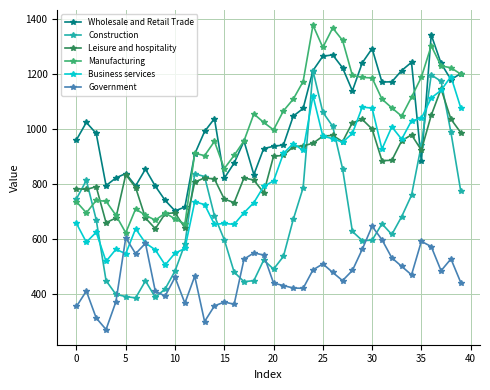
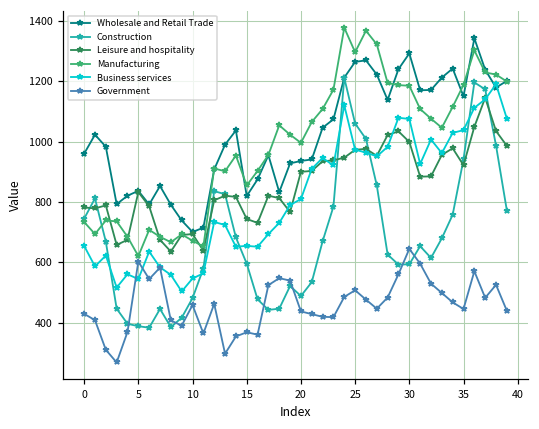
Government, 0: 350 -> 430
Wholesale and Retail Trade, 35: 880 -> 1150
Government, 35: 590 -> 450
